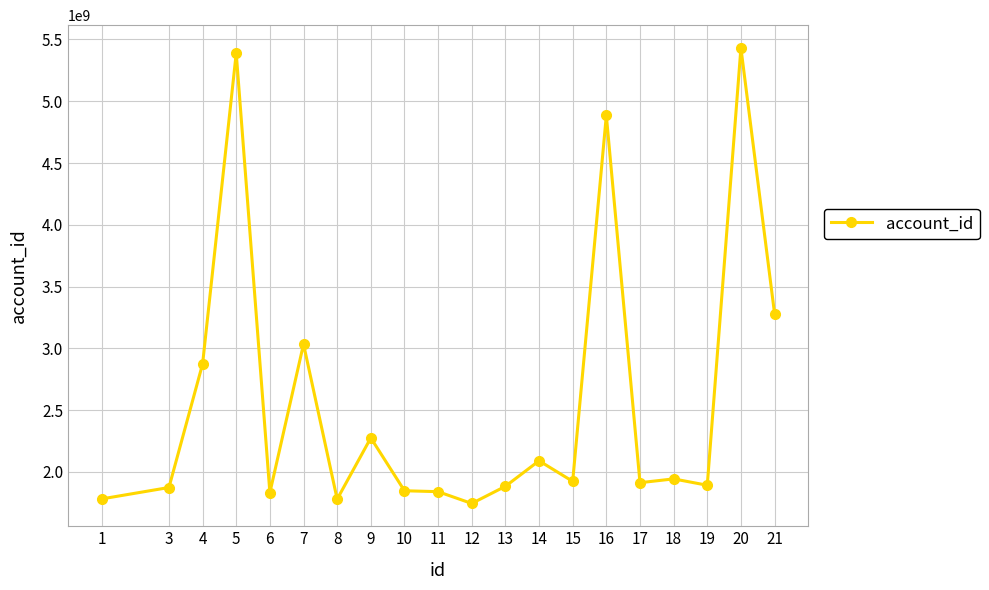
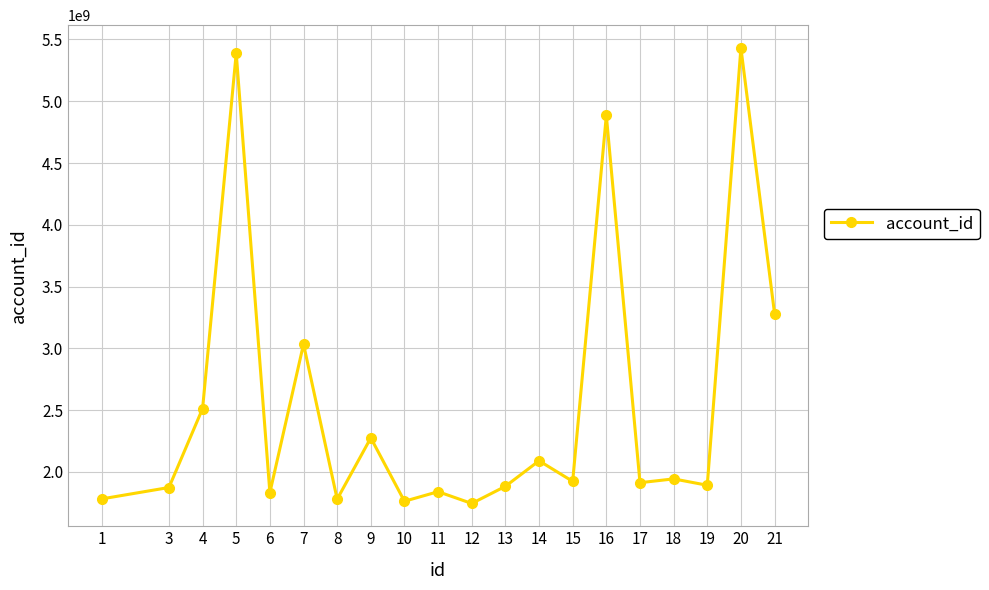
4: 2870000000 -> 2510000000
10: 1850000000 -> 1760000000
